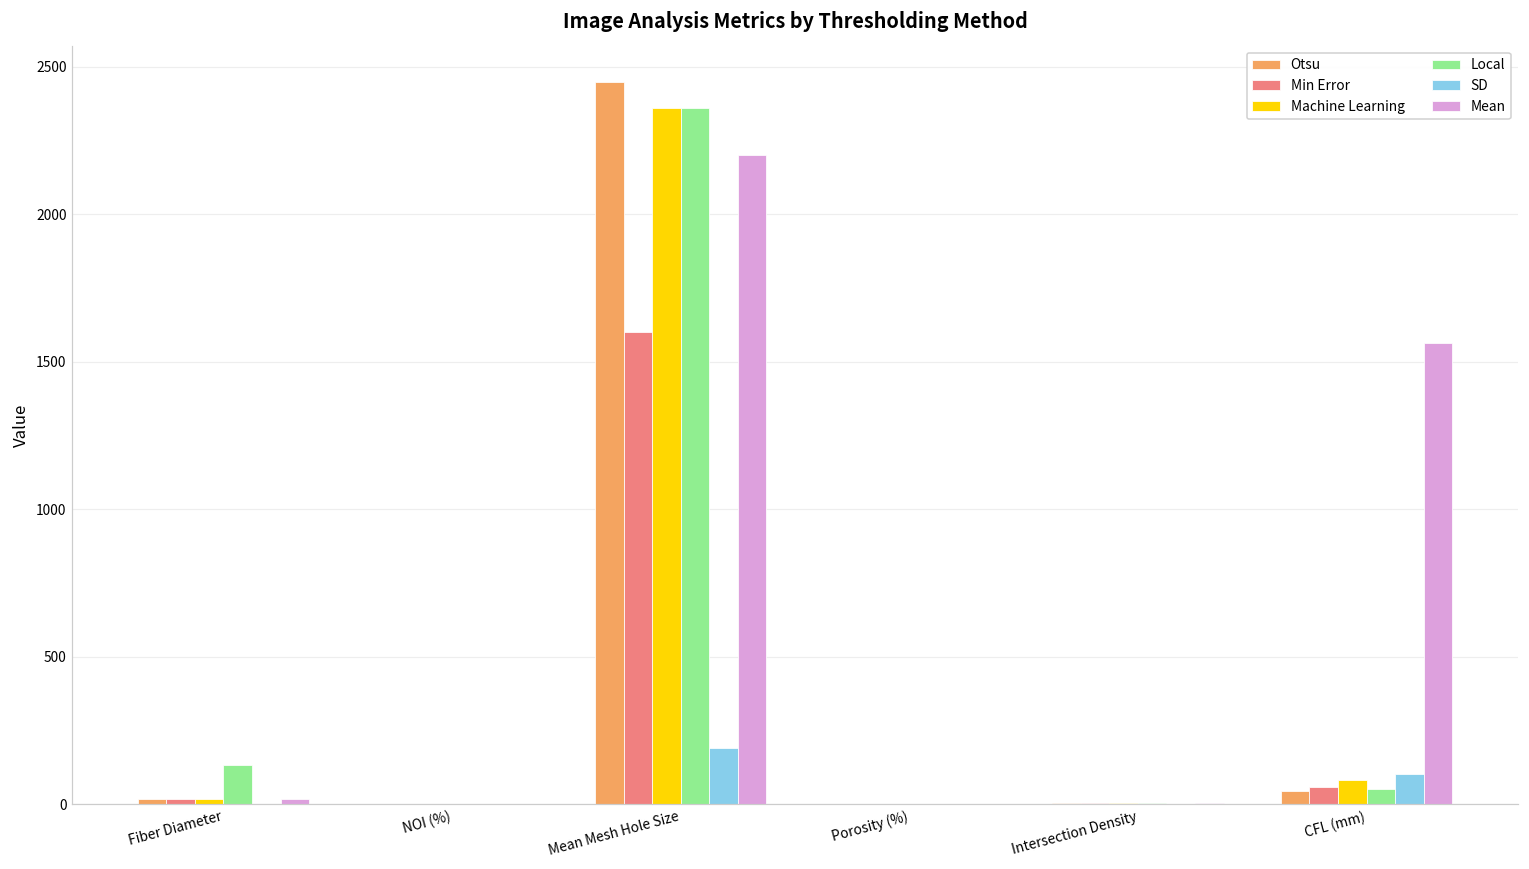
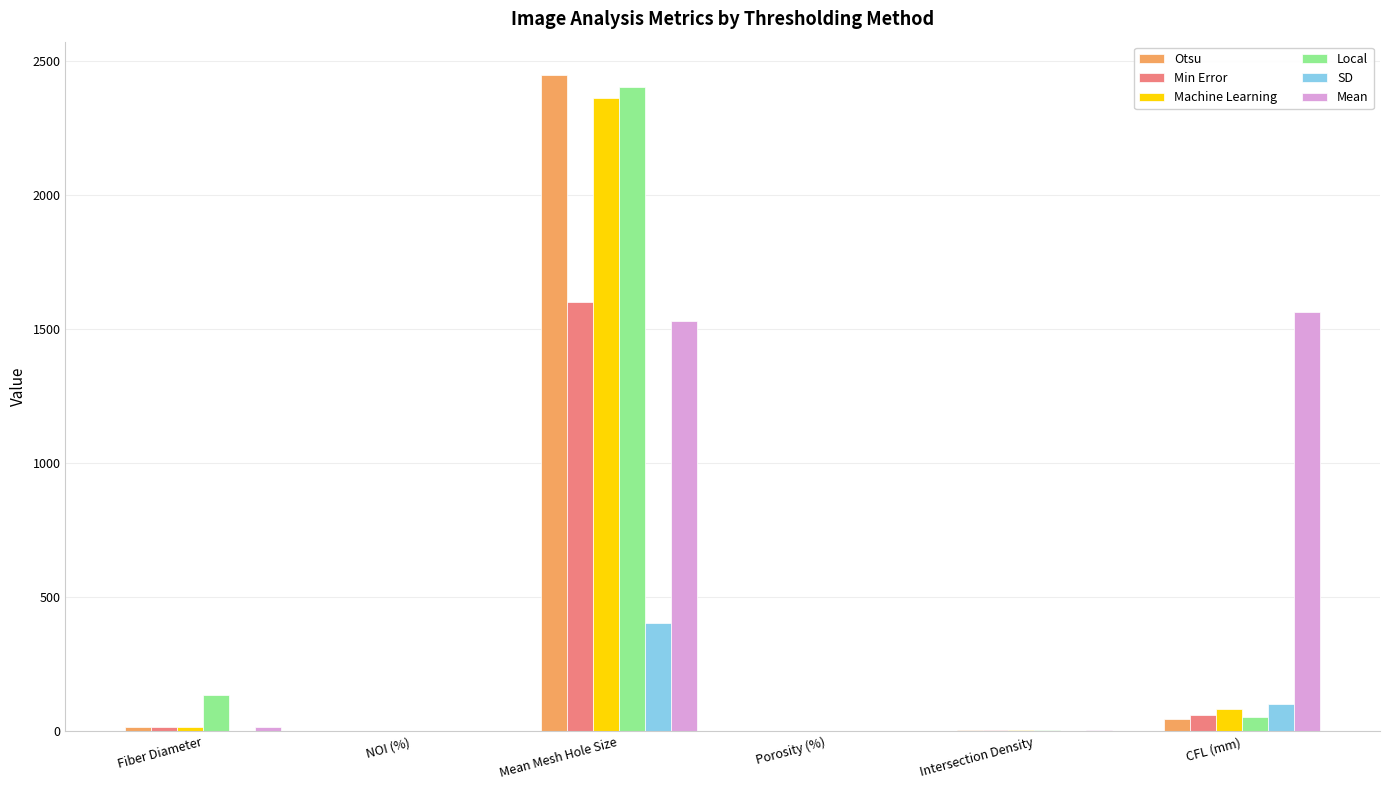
Local, Mean Mesh Hole Size: 2360 -> 2400
SD, Mean Mesh Hole Size: 190 -> 400
Mean, Mean Mesh Hole Size: 2200 -> 1530
